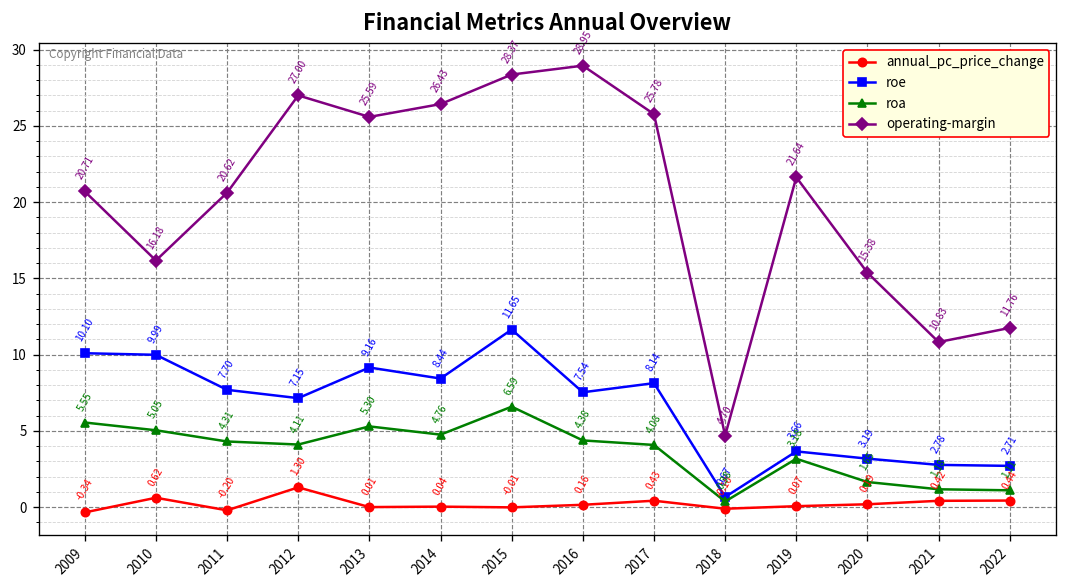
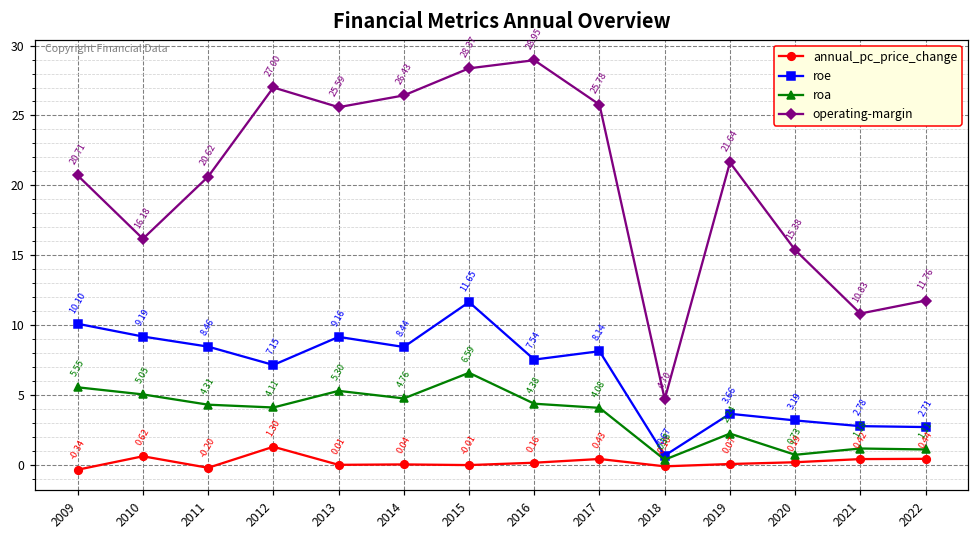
roe, 2010: 9.99 -> 9.19
roe, 2011: 7.70 -> 8.46
roa, 2019: 3.18 -> 2.24
roa, 2020: 1.65 -> 0.73
